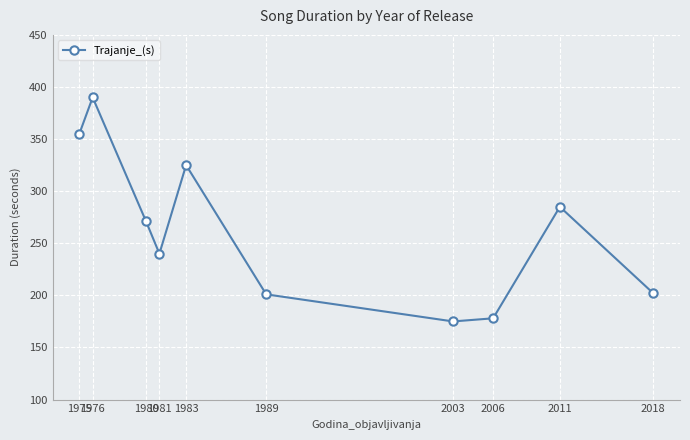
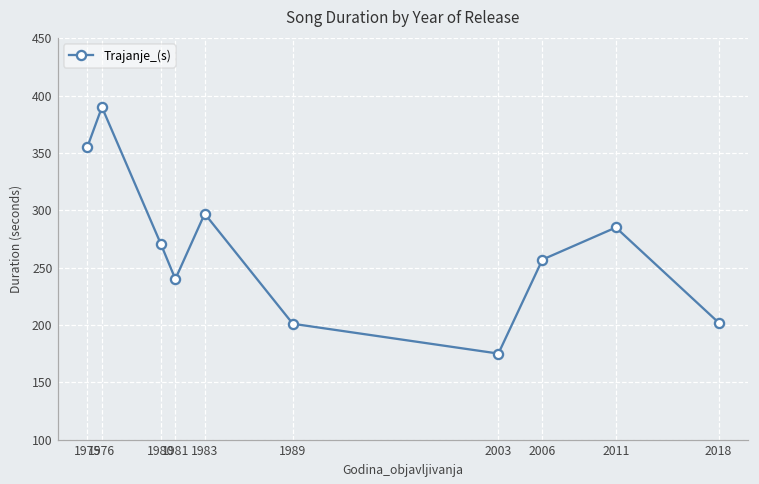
1983: 325 -> 297
2006: 178 -> 257
